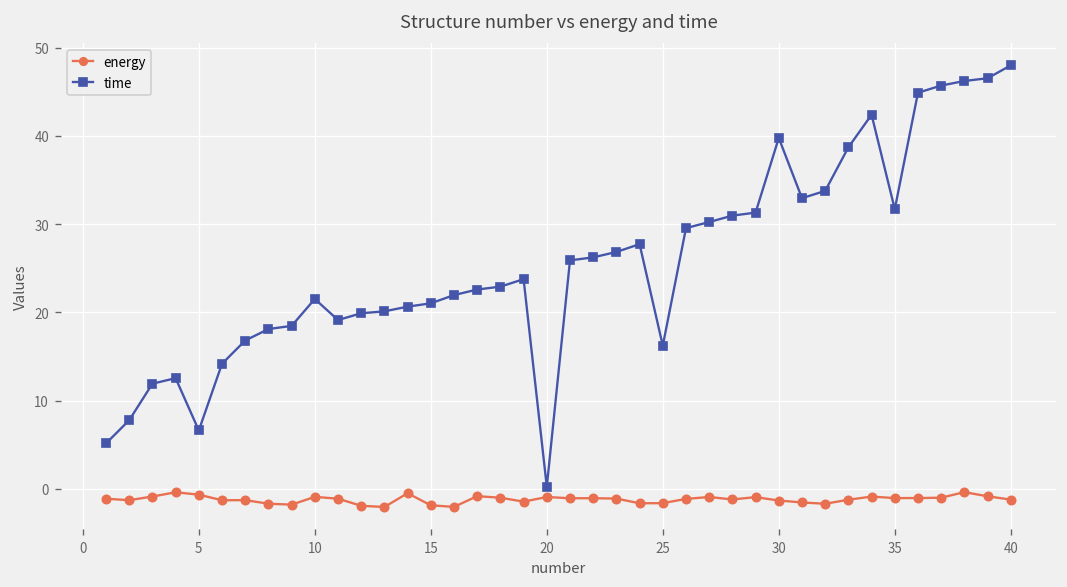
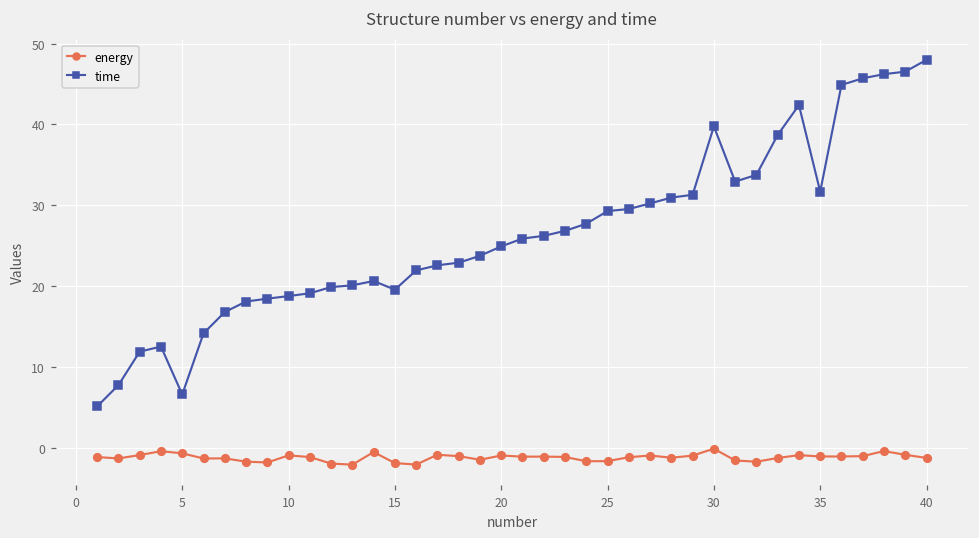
time, 10: 22 -> 19
time, 15: 21 -> 20
time, 20: 0 -> 25
time, 25: 16 -> 29
energy, 30: -1 -> 0
